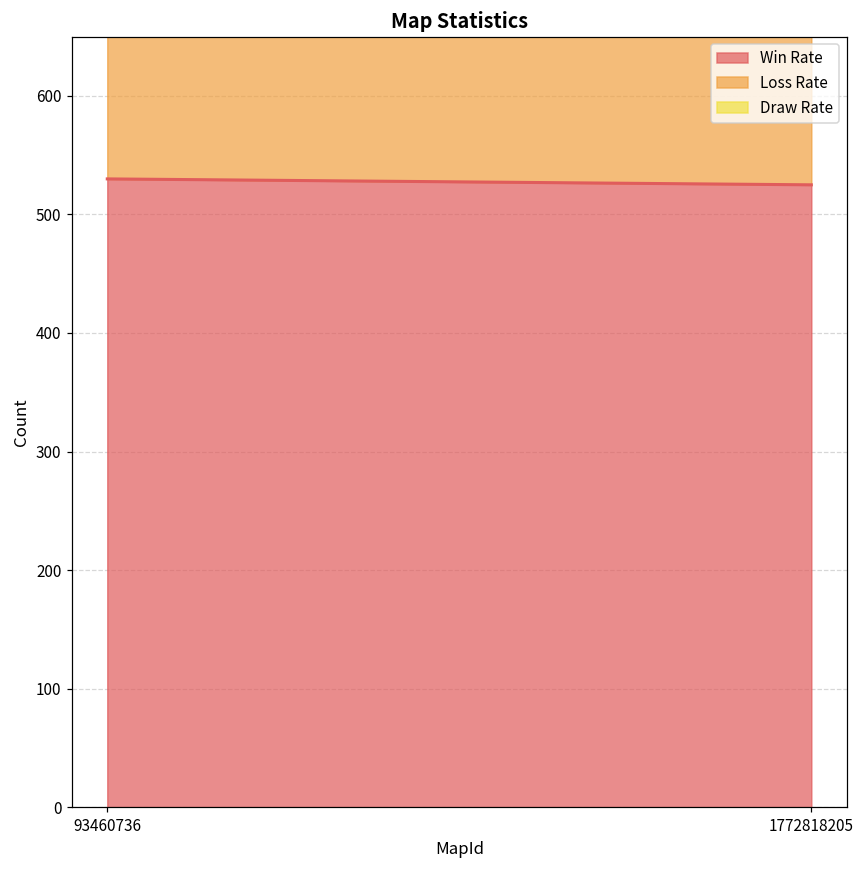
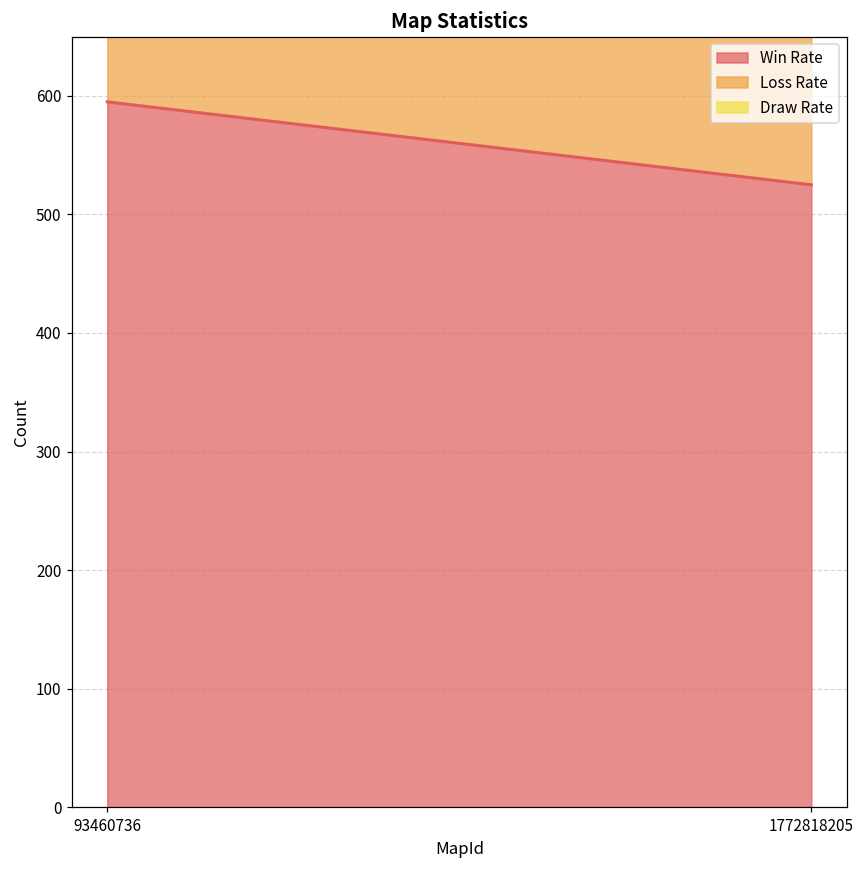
Win Rate, 93460736: 530 -> 595
